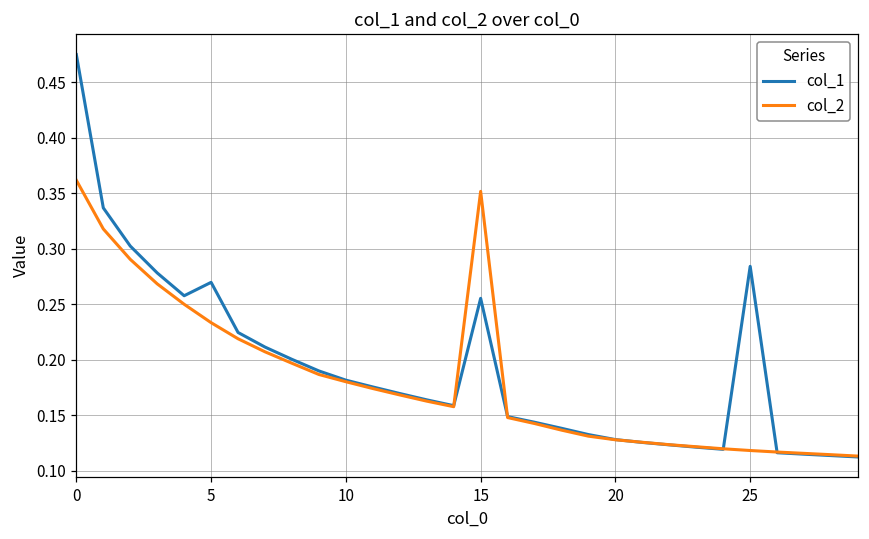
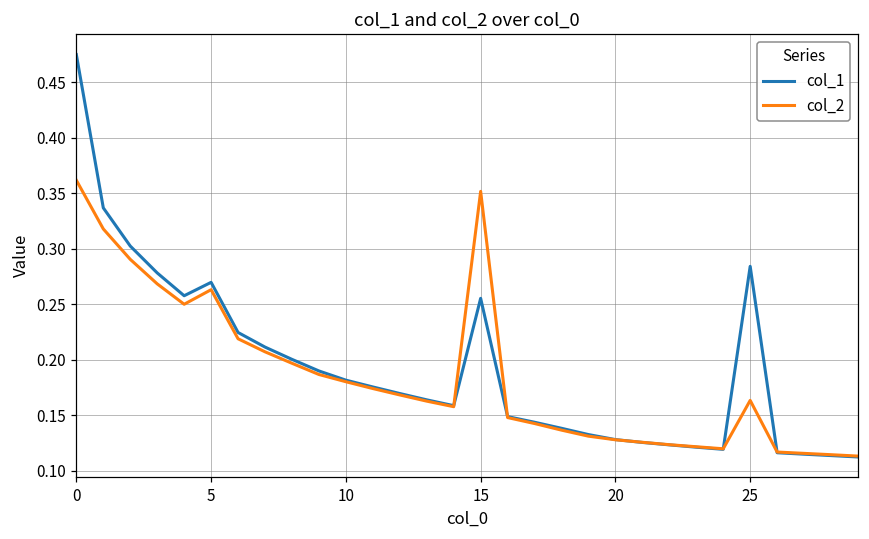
col_2, 5: 0.233 -> 0.263
col_2, 25: 0.118 -> 0.163
